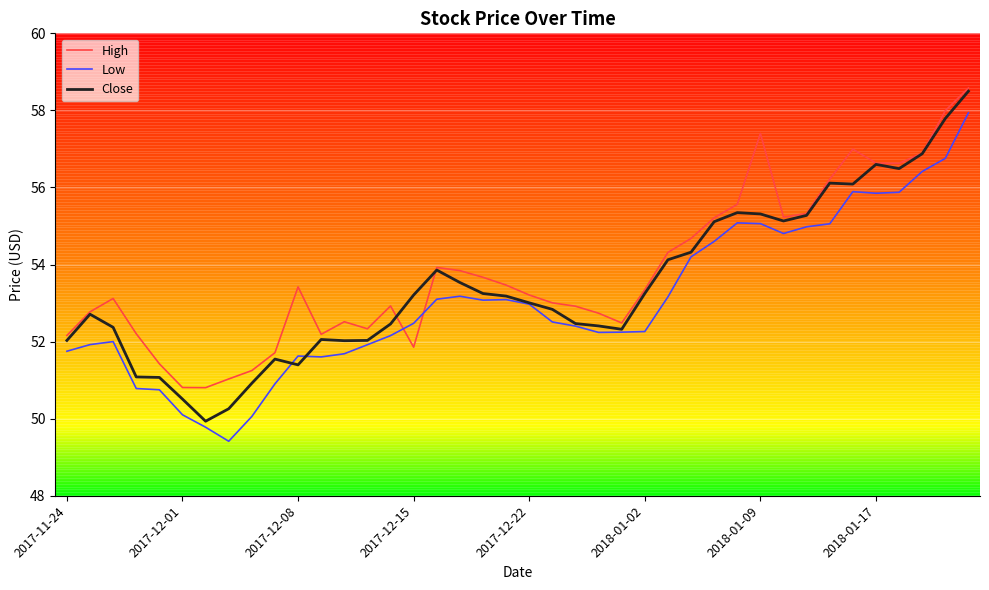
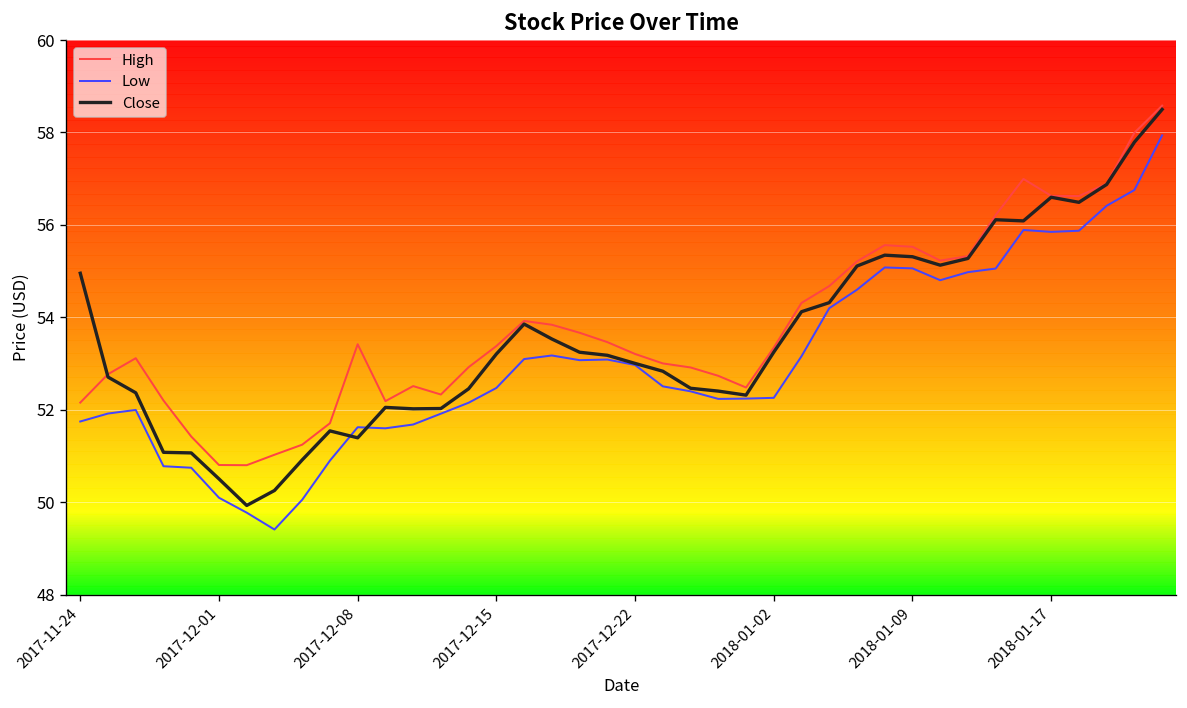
Close, 2017-11-24: 52.0 -> 55.0
High, 2017-12-15: 51.9 -> 53.4
High, 2018-01-09: 57.4 -> 55.5
